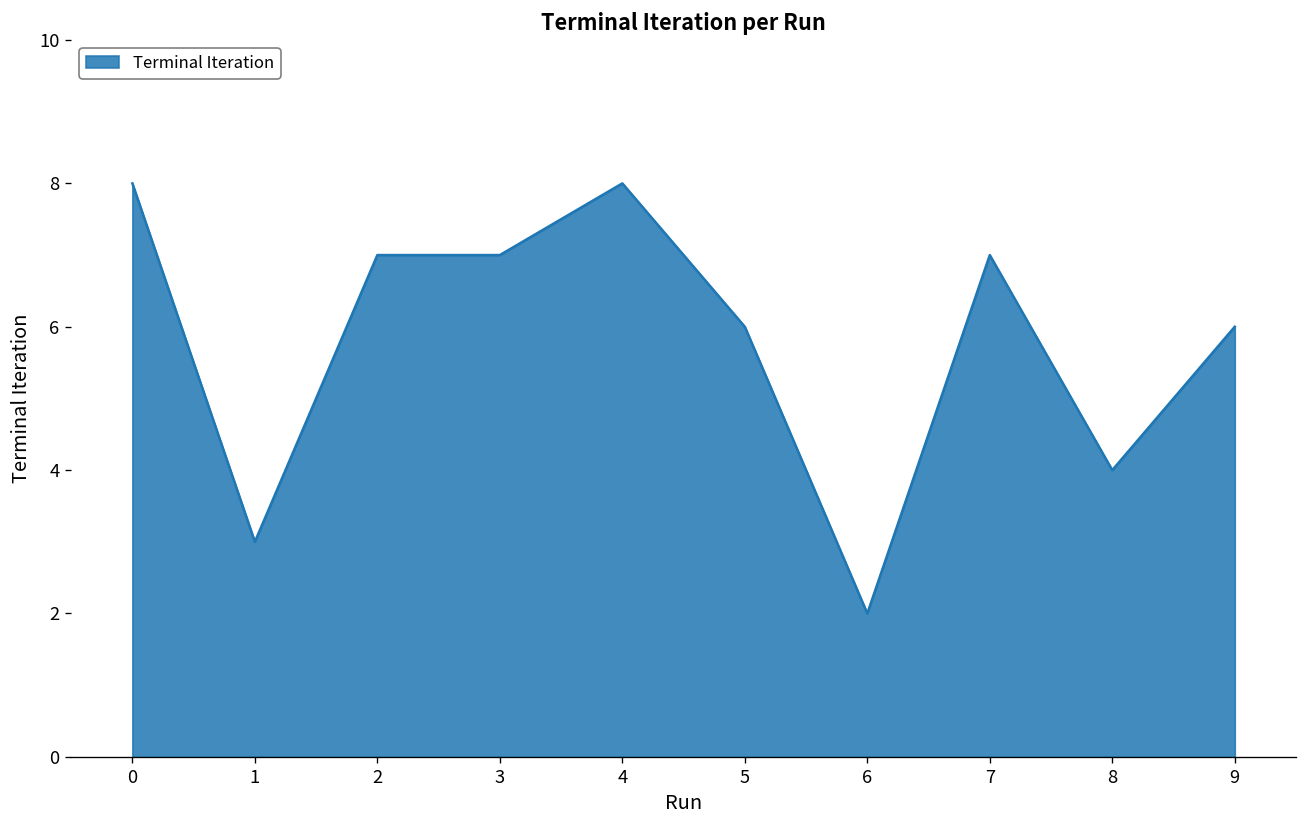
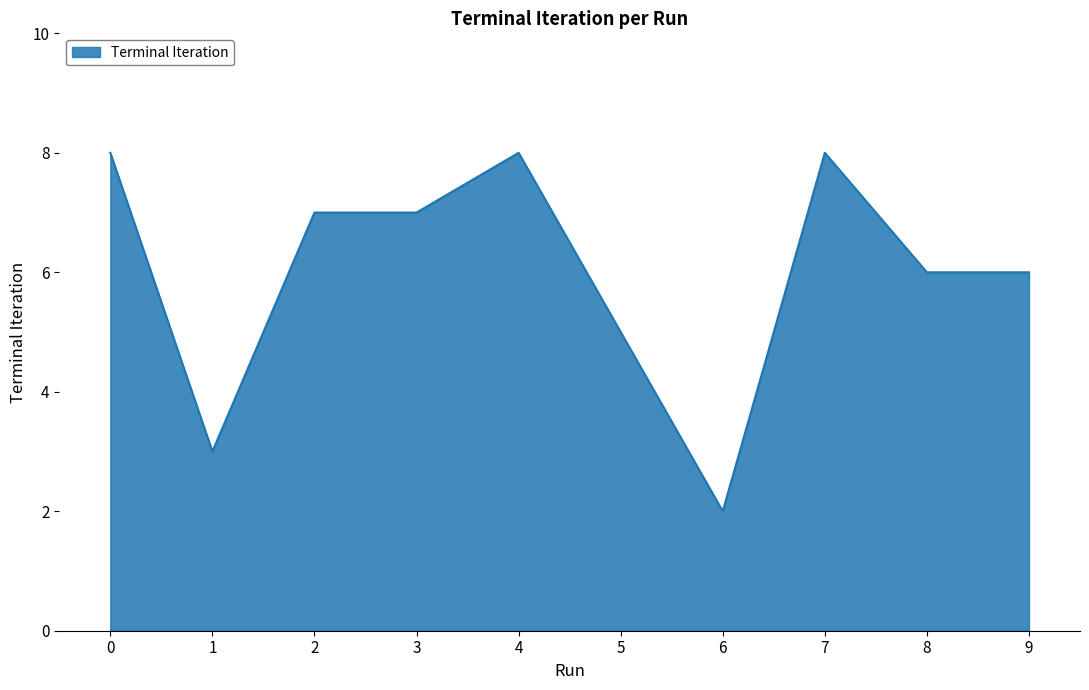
5: 6 -> 5
7: 7 -> 8
8: 4 -> 6
